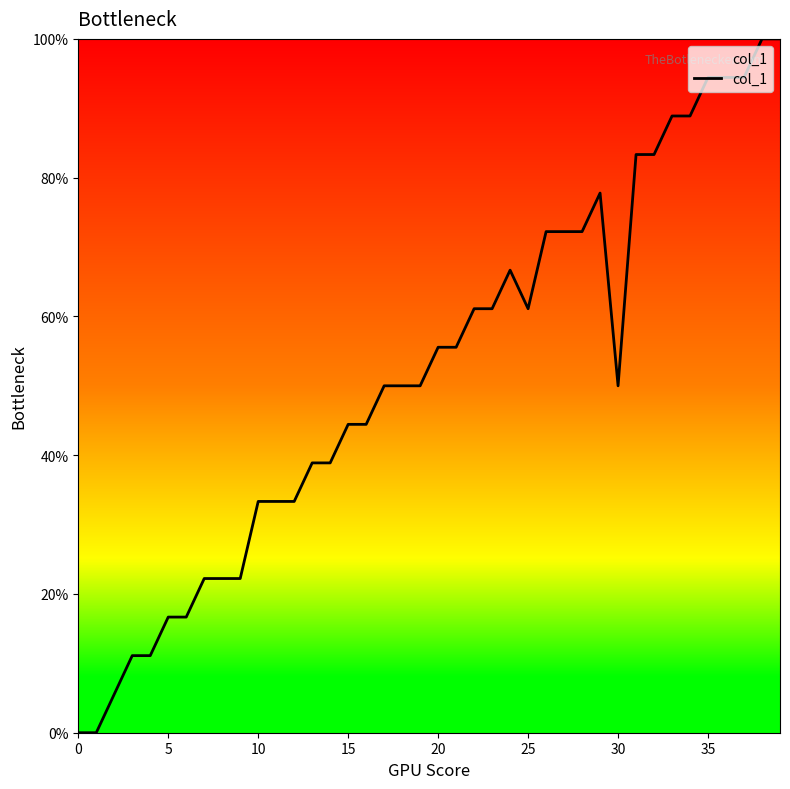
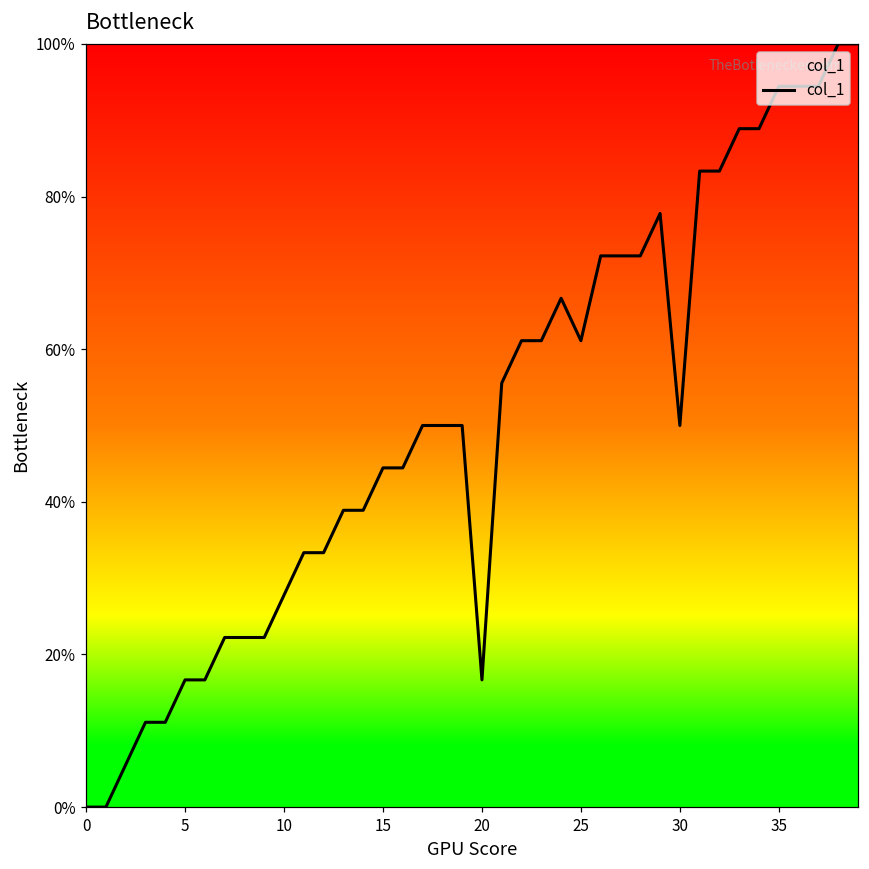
10: 33% -> 28%
20: 56% -> 17%
